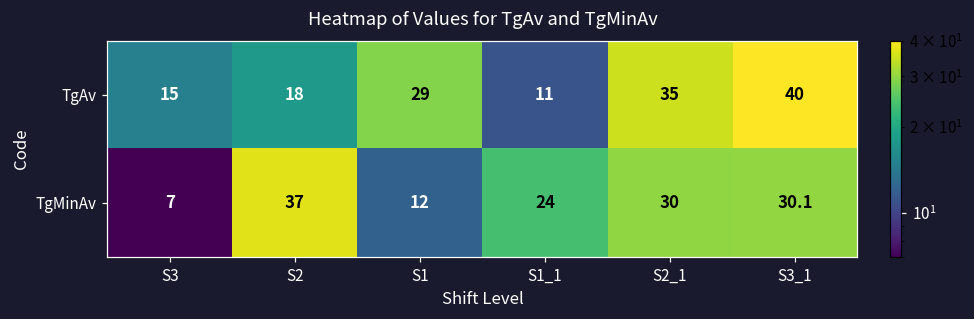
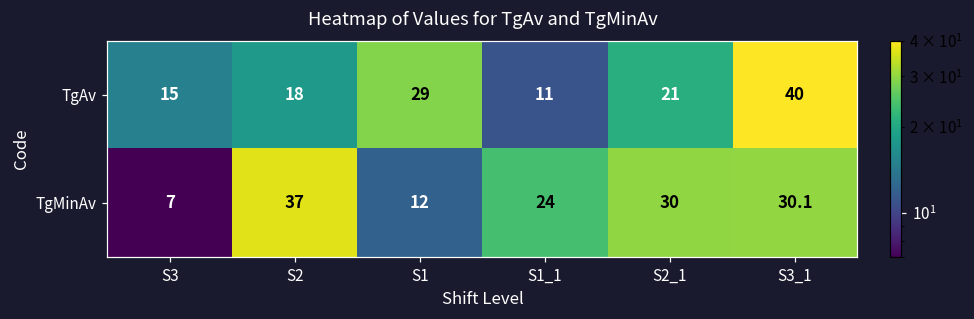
TgAv, S2_1: 35 -> 21
